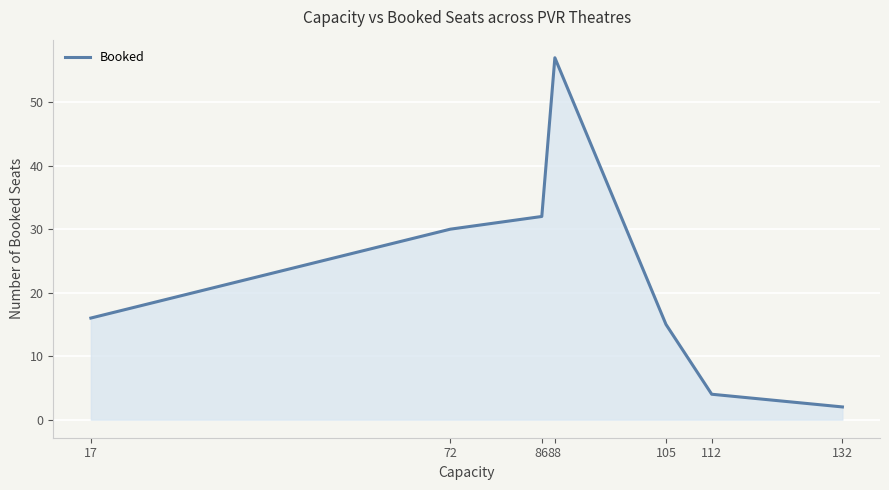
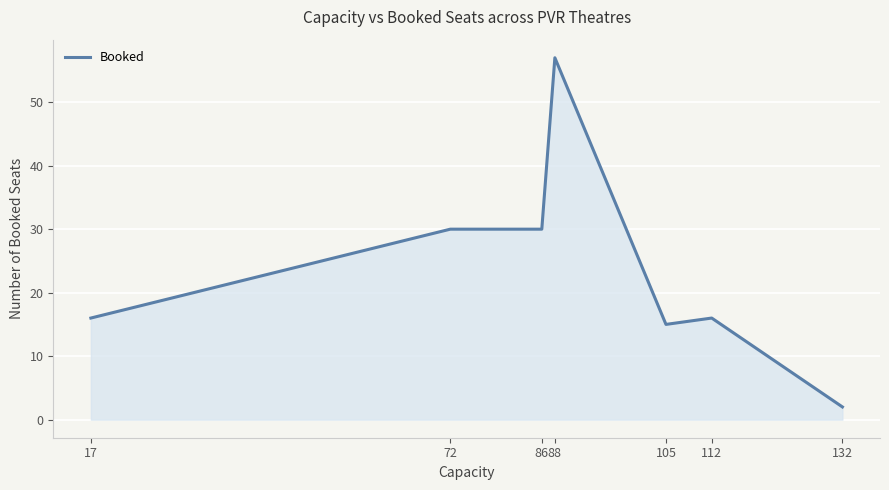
86: 32 -> 30
112: 4 -> 16
